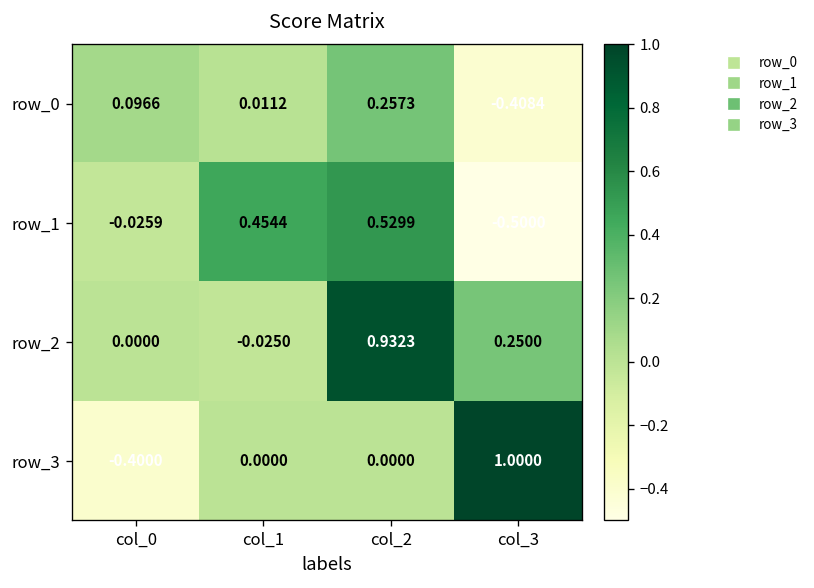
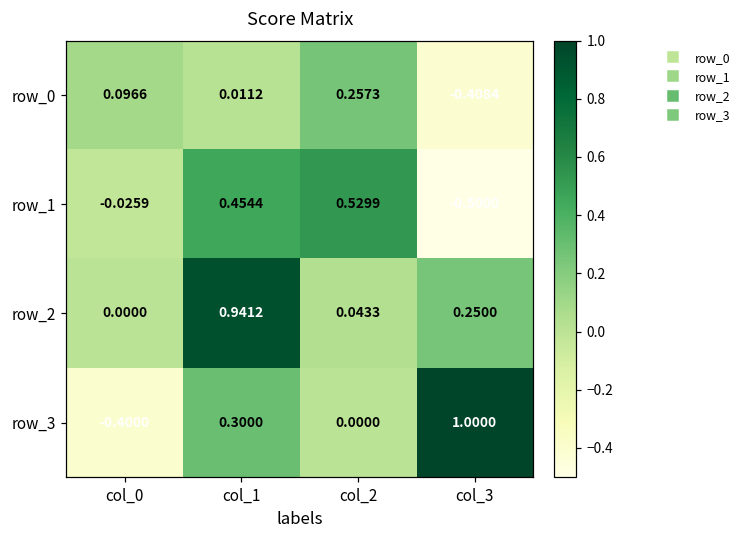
row_2, col_1: -0.0250 -> 0.9412
row_2, col_2: 0.9323 -> 0.0433
row_3, col_1: 0.0000 -> 0.3000
